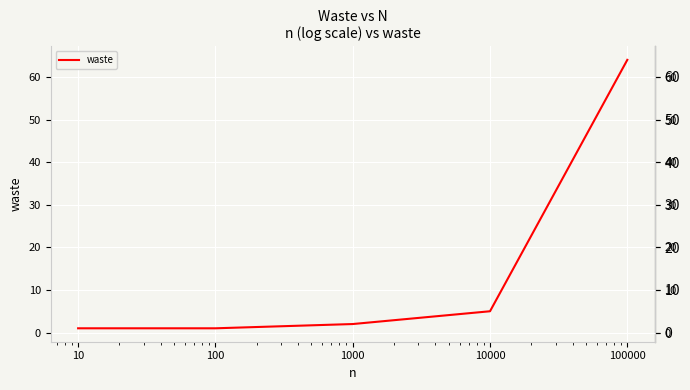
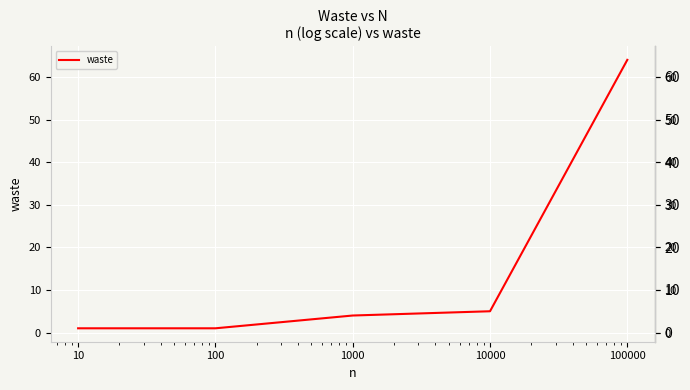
1000: 2 -> 4
